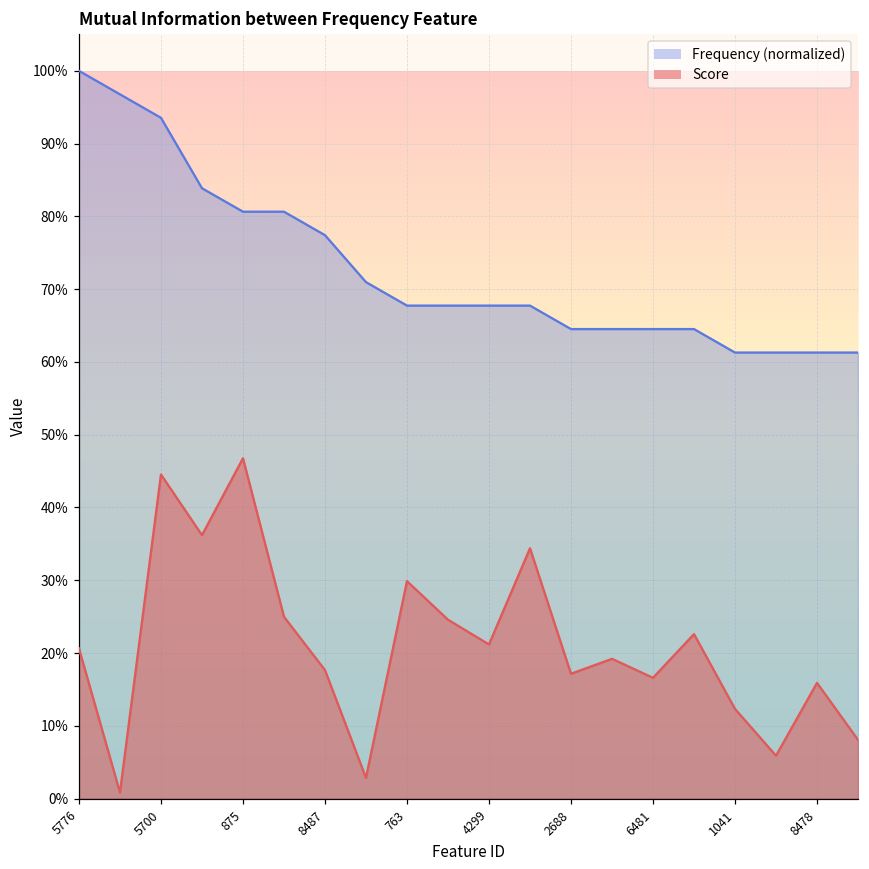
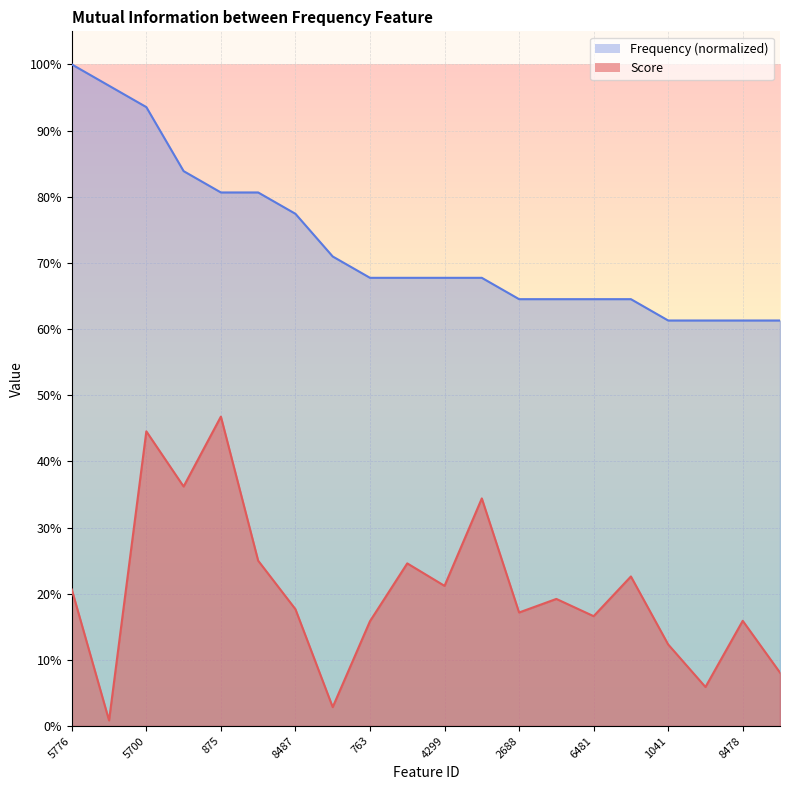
Score, 763: 30% -> 16%
